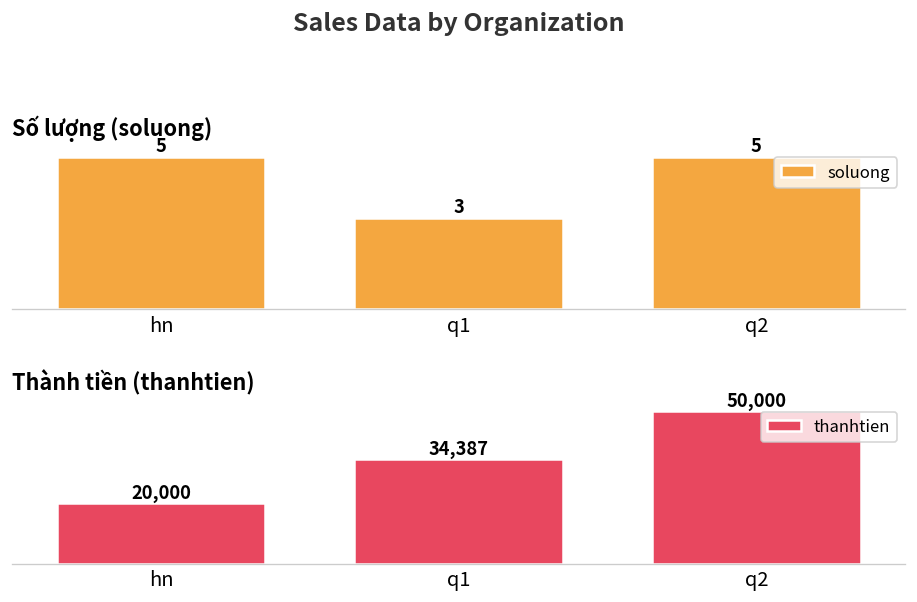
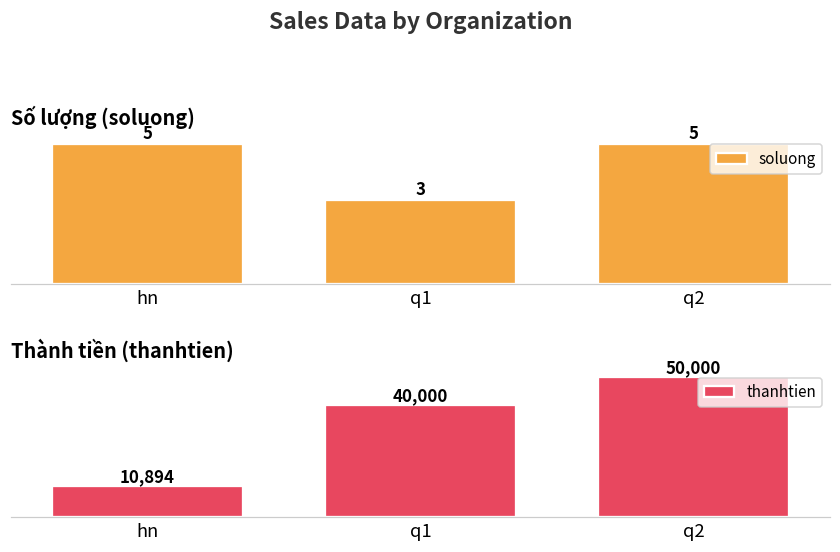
Thành tiền (thanhtien), hn: 20,000 -> 10,894
Thành tiền (thanhtien), q1: 34,387 -> 40,000
